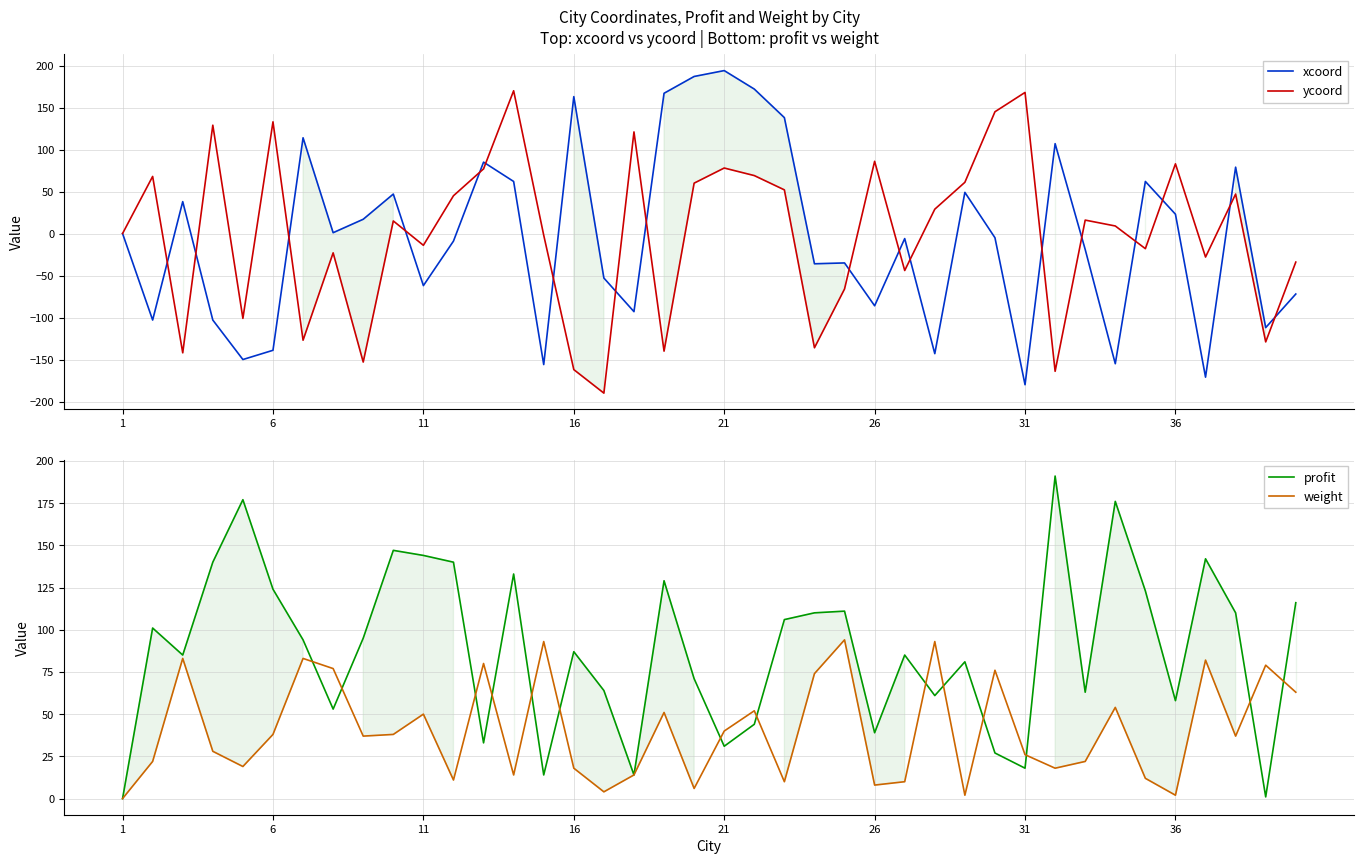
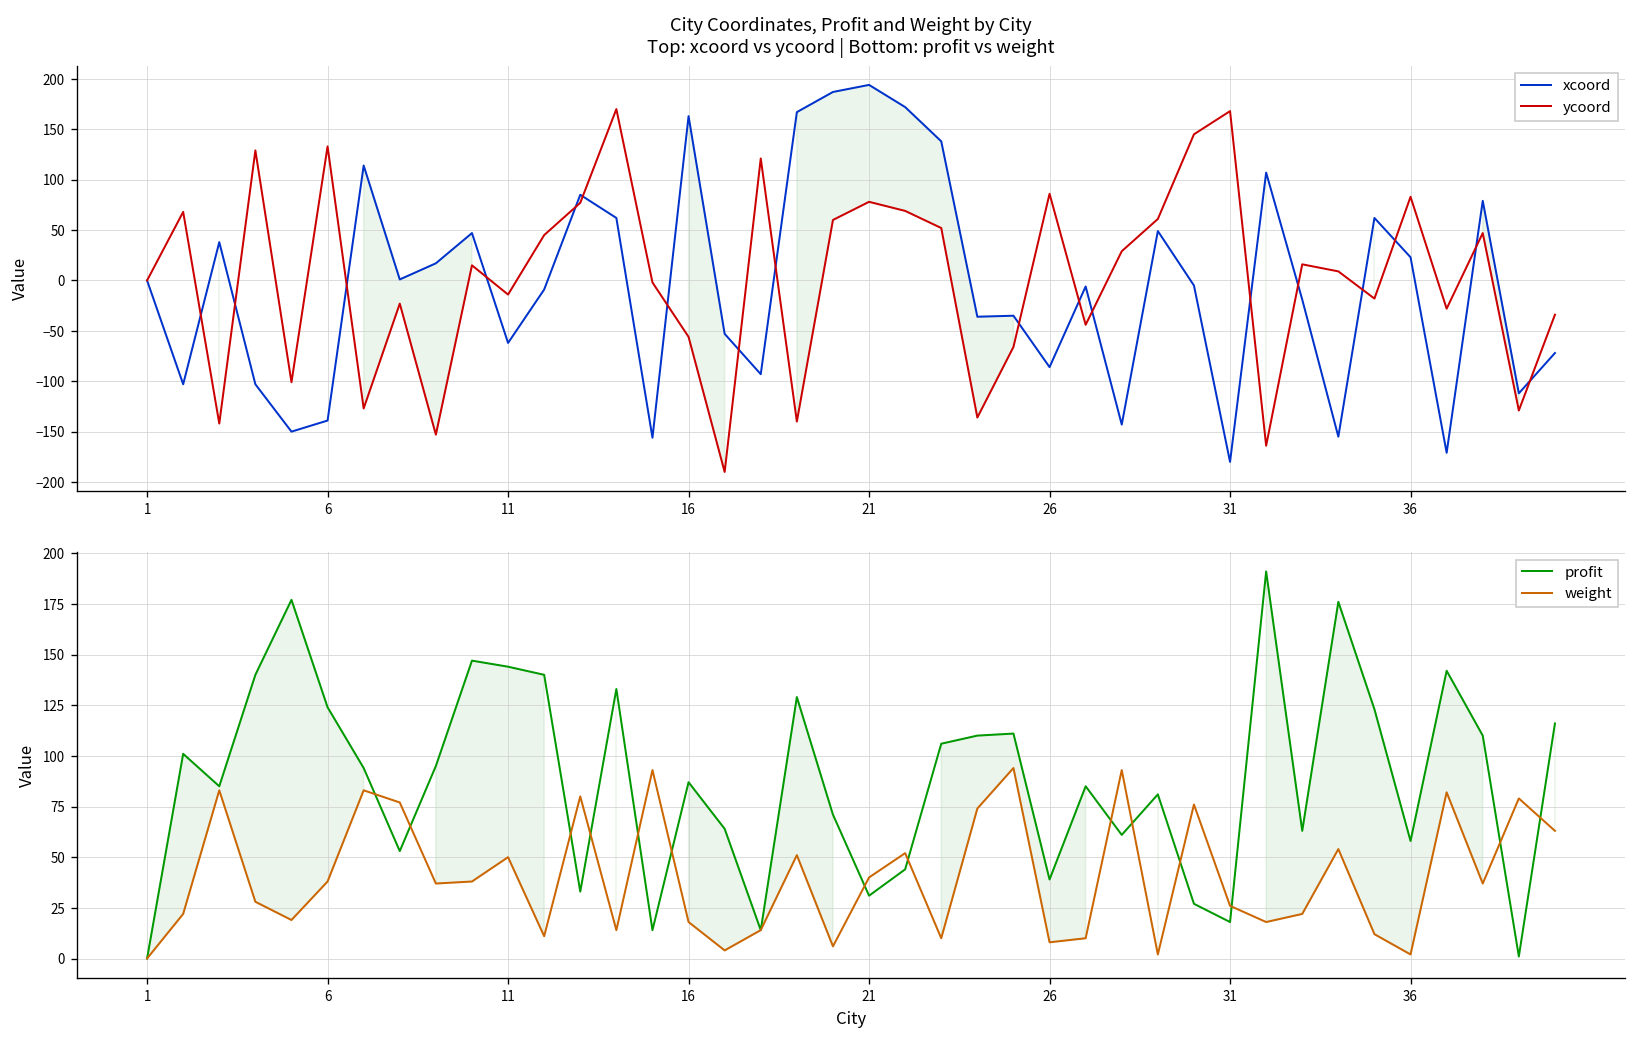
City Coordinates, Profit and Weight by City Top: xcoord vs ycoord | Bottom: profit vs weight, ycoord, 16: -160 -> -60
